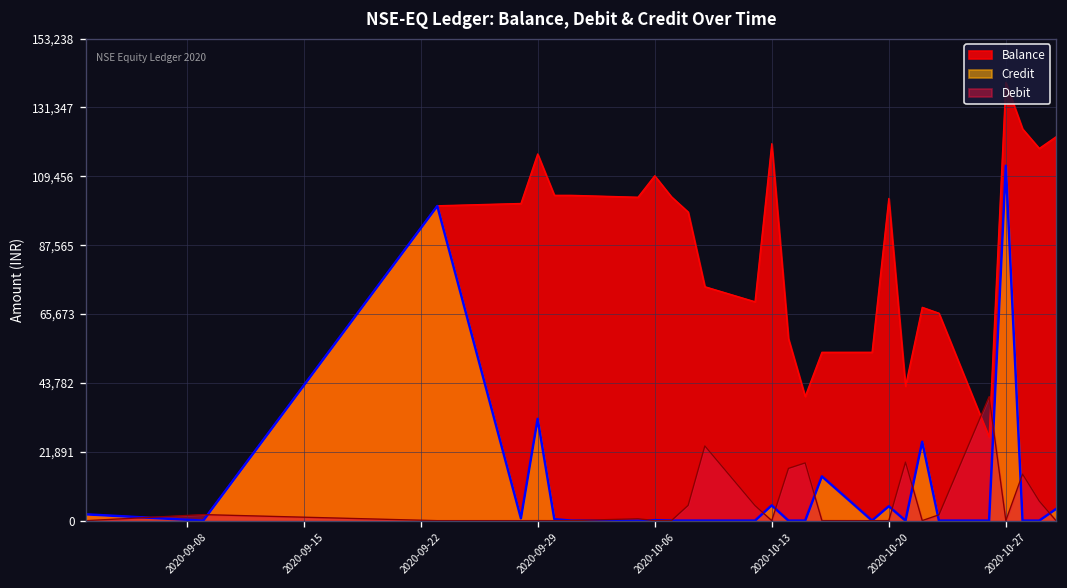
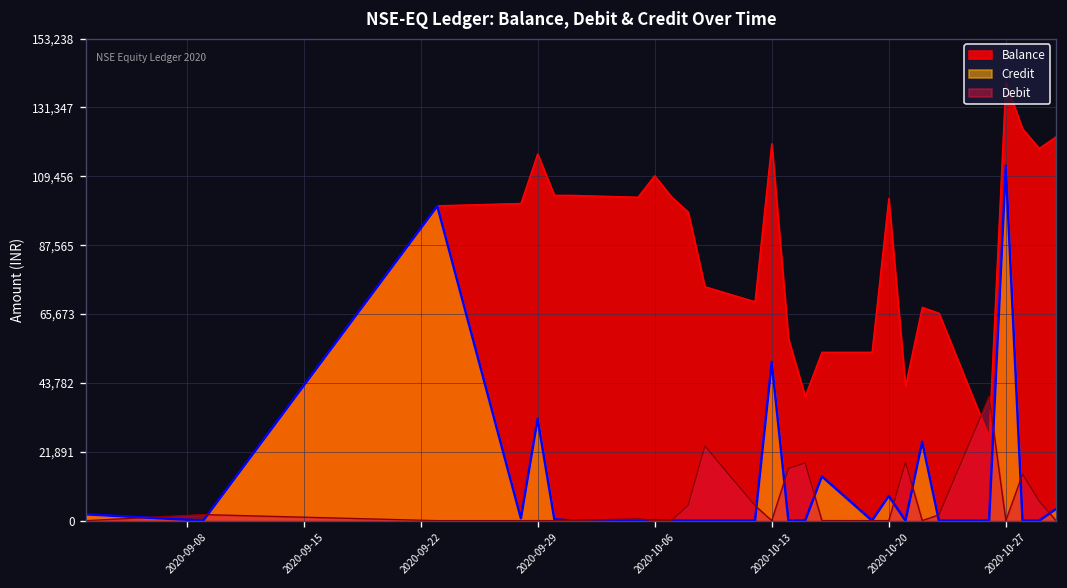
Credit, 2020-10-13: 5,000 -> 50,000
Credit, 2020-10-20: 5,000 -> 8,000
